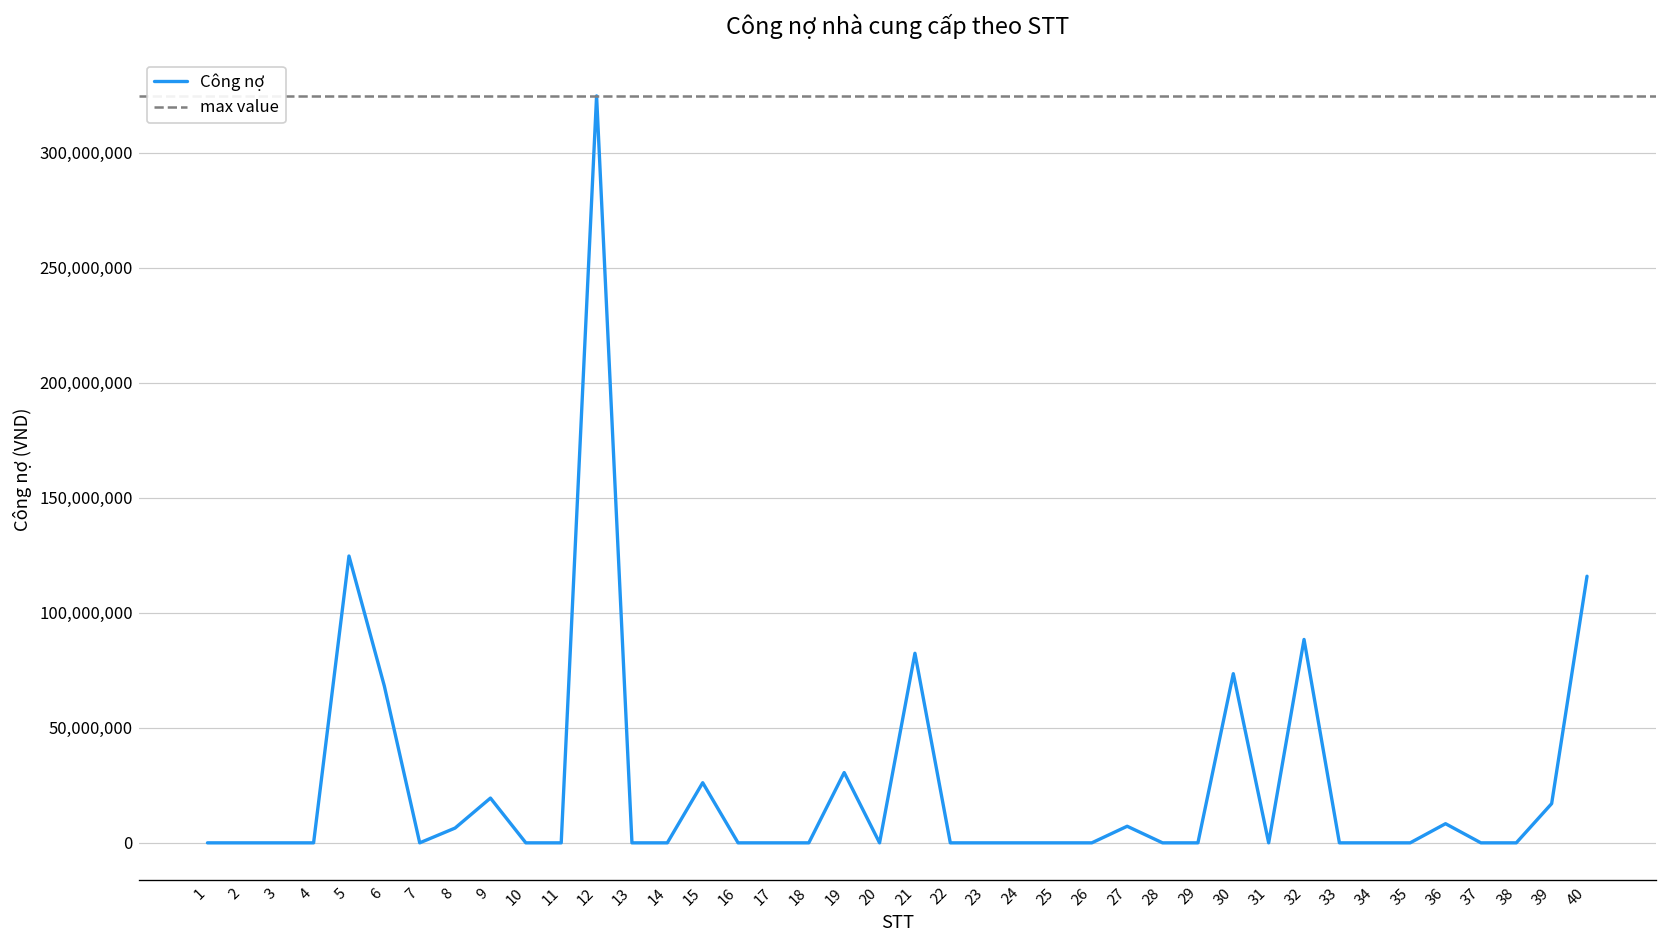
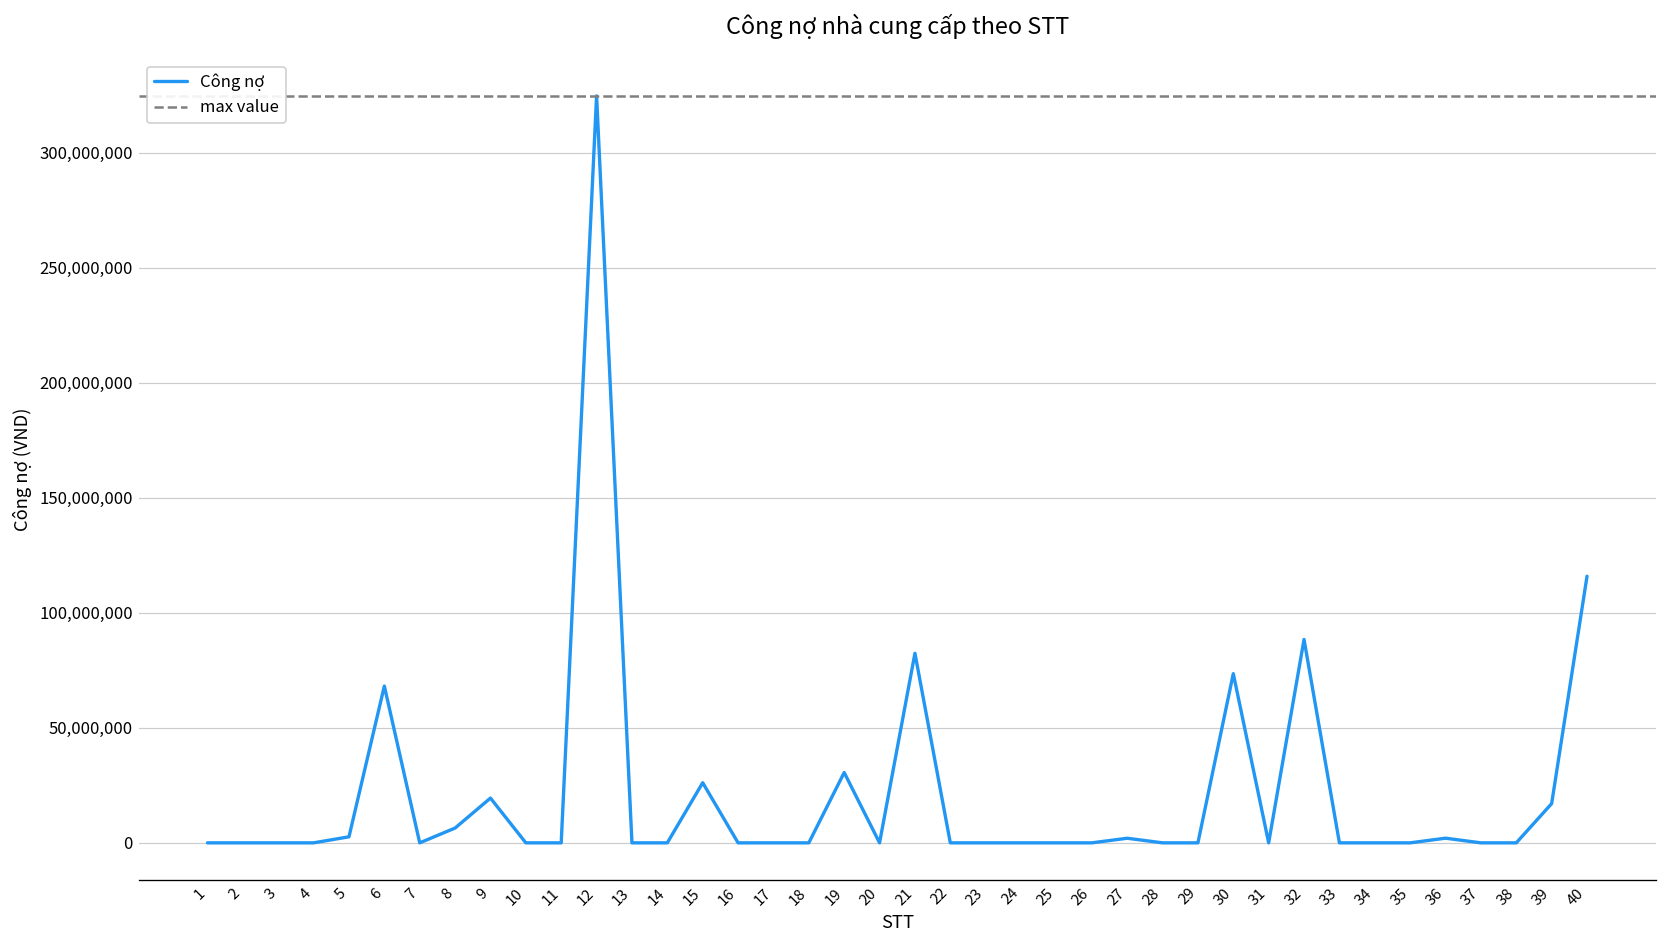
5: 125,000,000 -> 3,000,000
27: 7,000,000 -> 2,000,000
36: 8,000,000 -> 2,000,000
